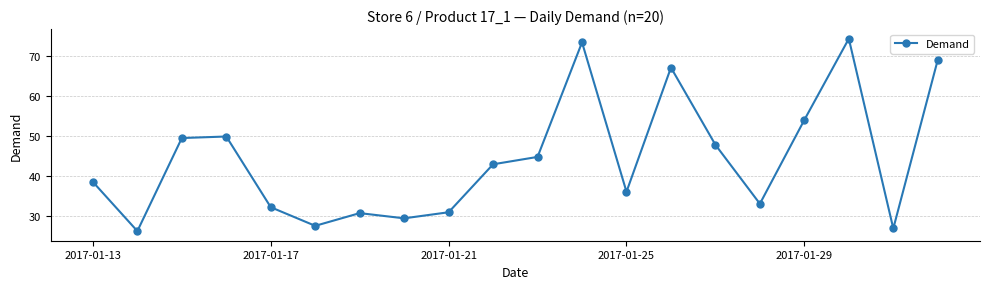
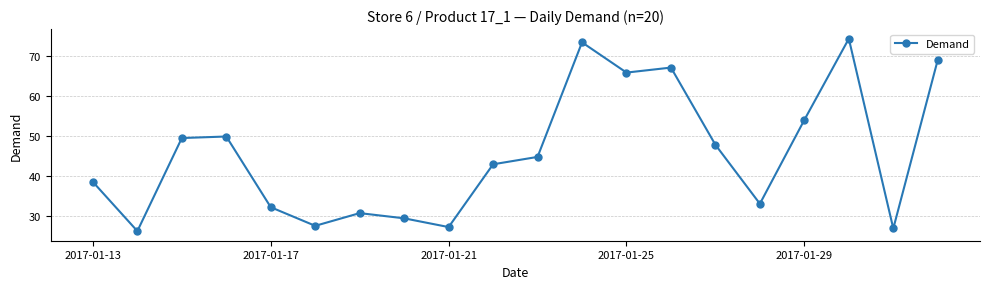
2017-01-21: 31 -> 27
2017-01-25: 36 -> 66
